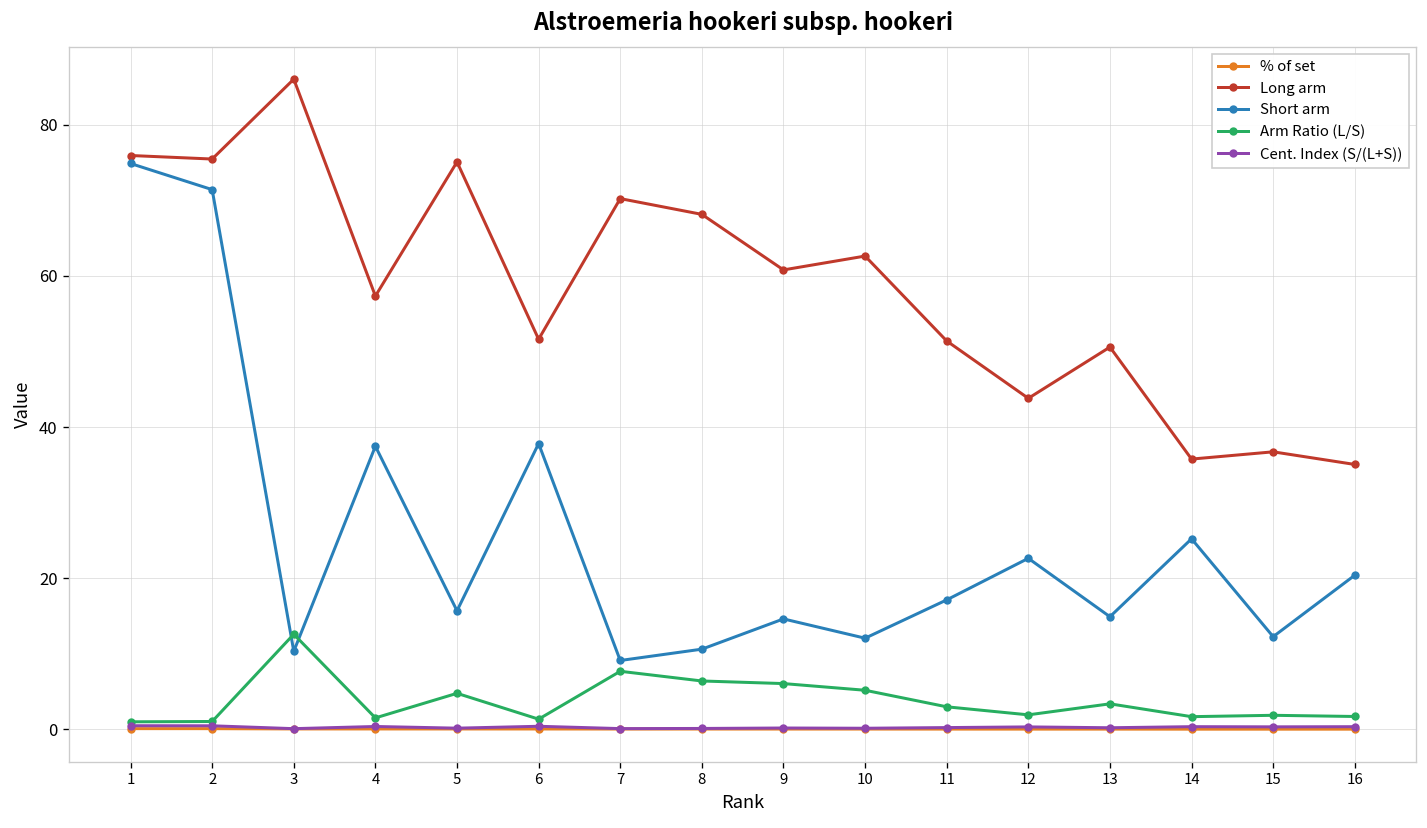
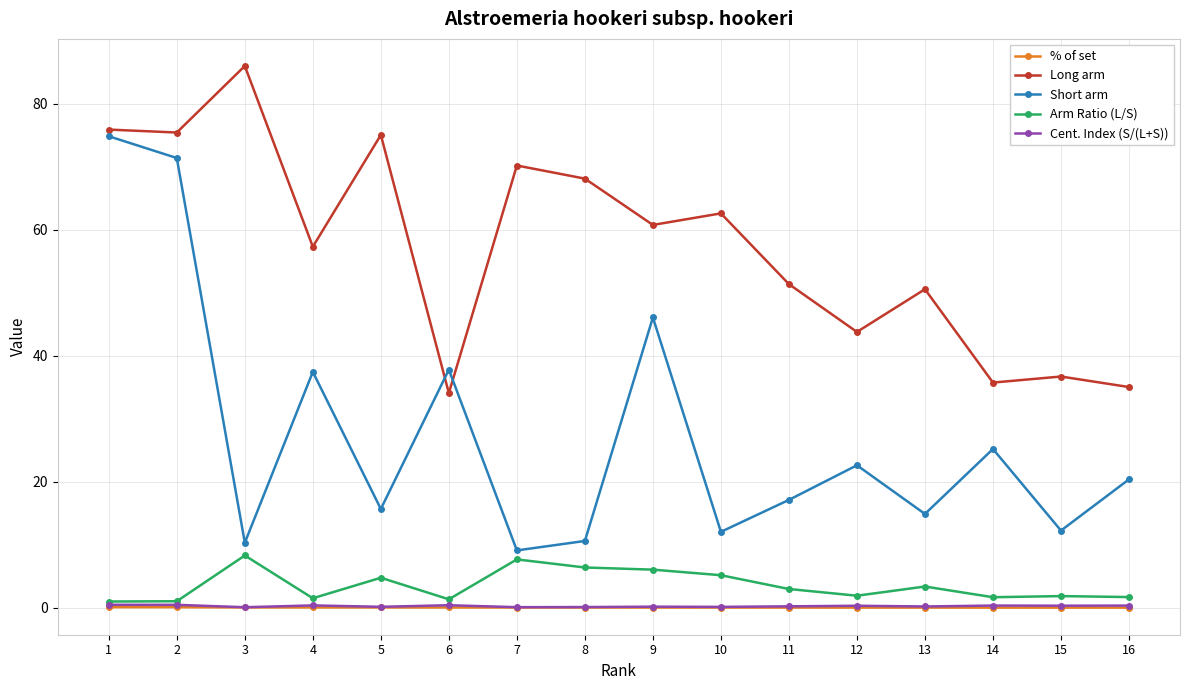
Arm Ratio (L/S), 3: 13 -> 8
Long arm, 6: 52 -> 34
Short arm, 9: 15 -> 46
